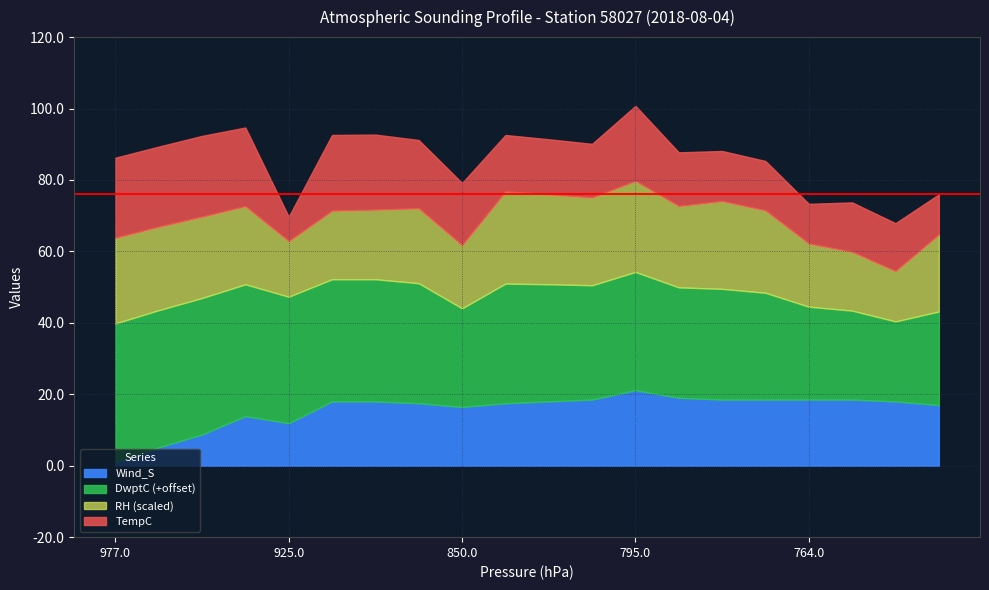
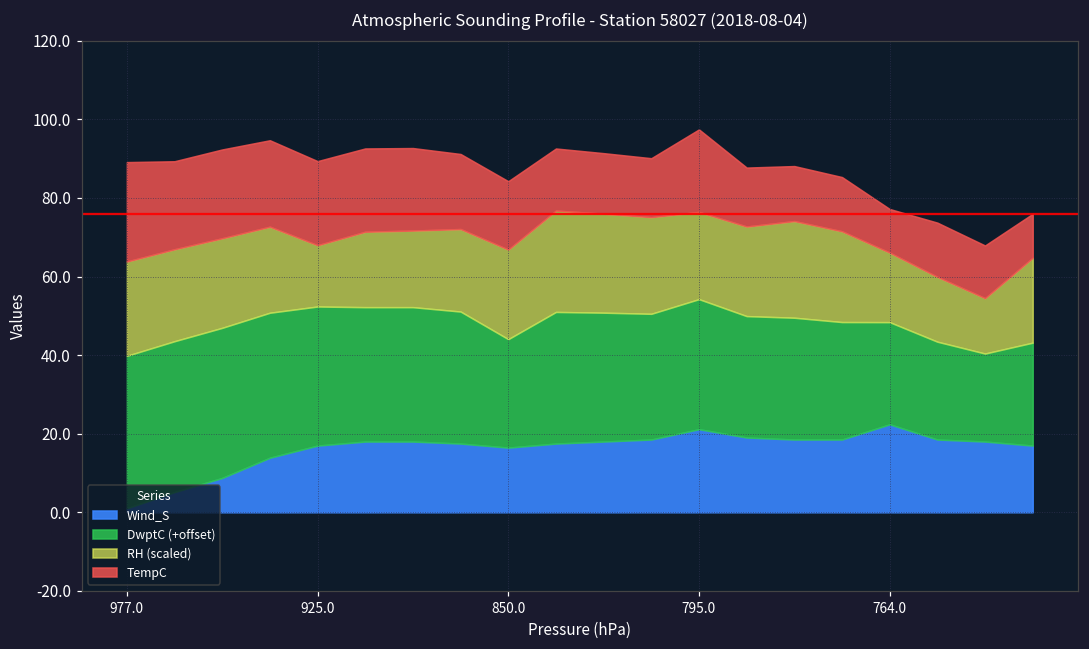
TempC, 977.0: 22 -> 25
Wind_S, 925.0: 12 -> 17
TempC, 925.0: 7 -> 21
RH (scaled), 850.0: 18 -> 23
RH (scaled), 795.0: 26 -> 22
Wind_S, 764.0: 19 -> 22
